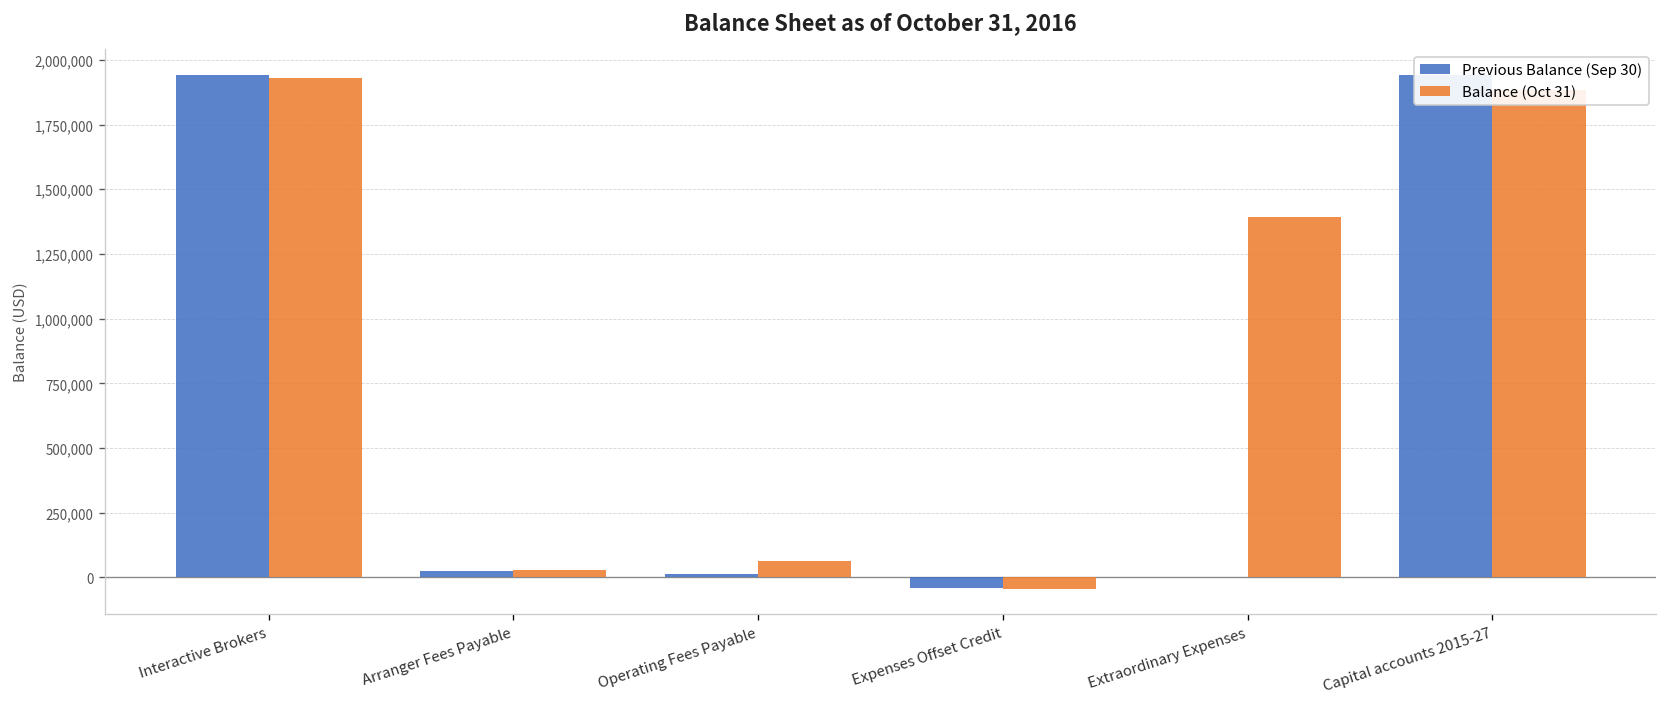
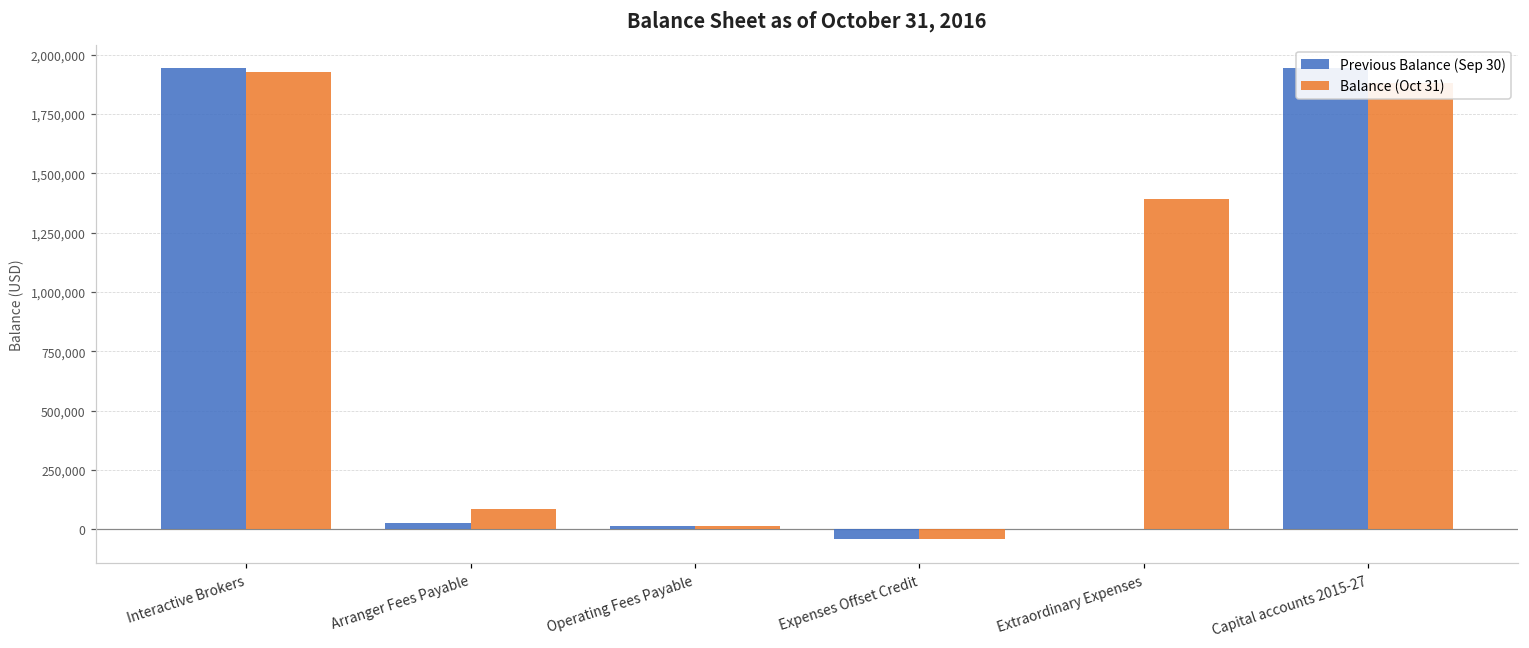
Balance (Oct 31), Arranger Fees Payable: 30,000 -> 90,000
Balance (Oct 31), Operating Fees Payable: 60,000 -> 10,000
